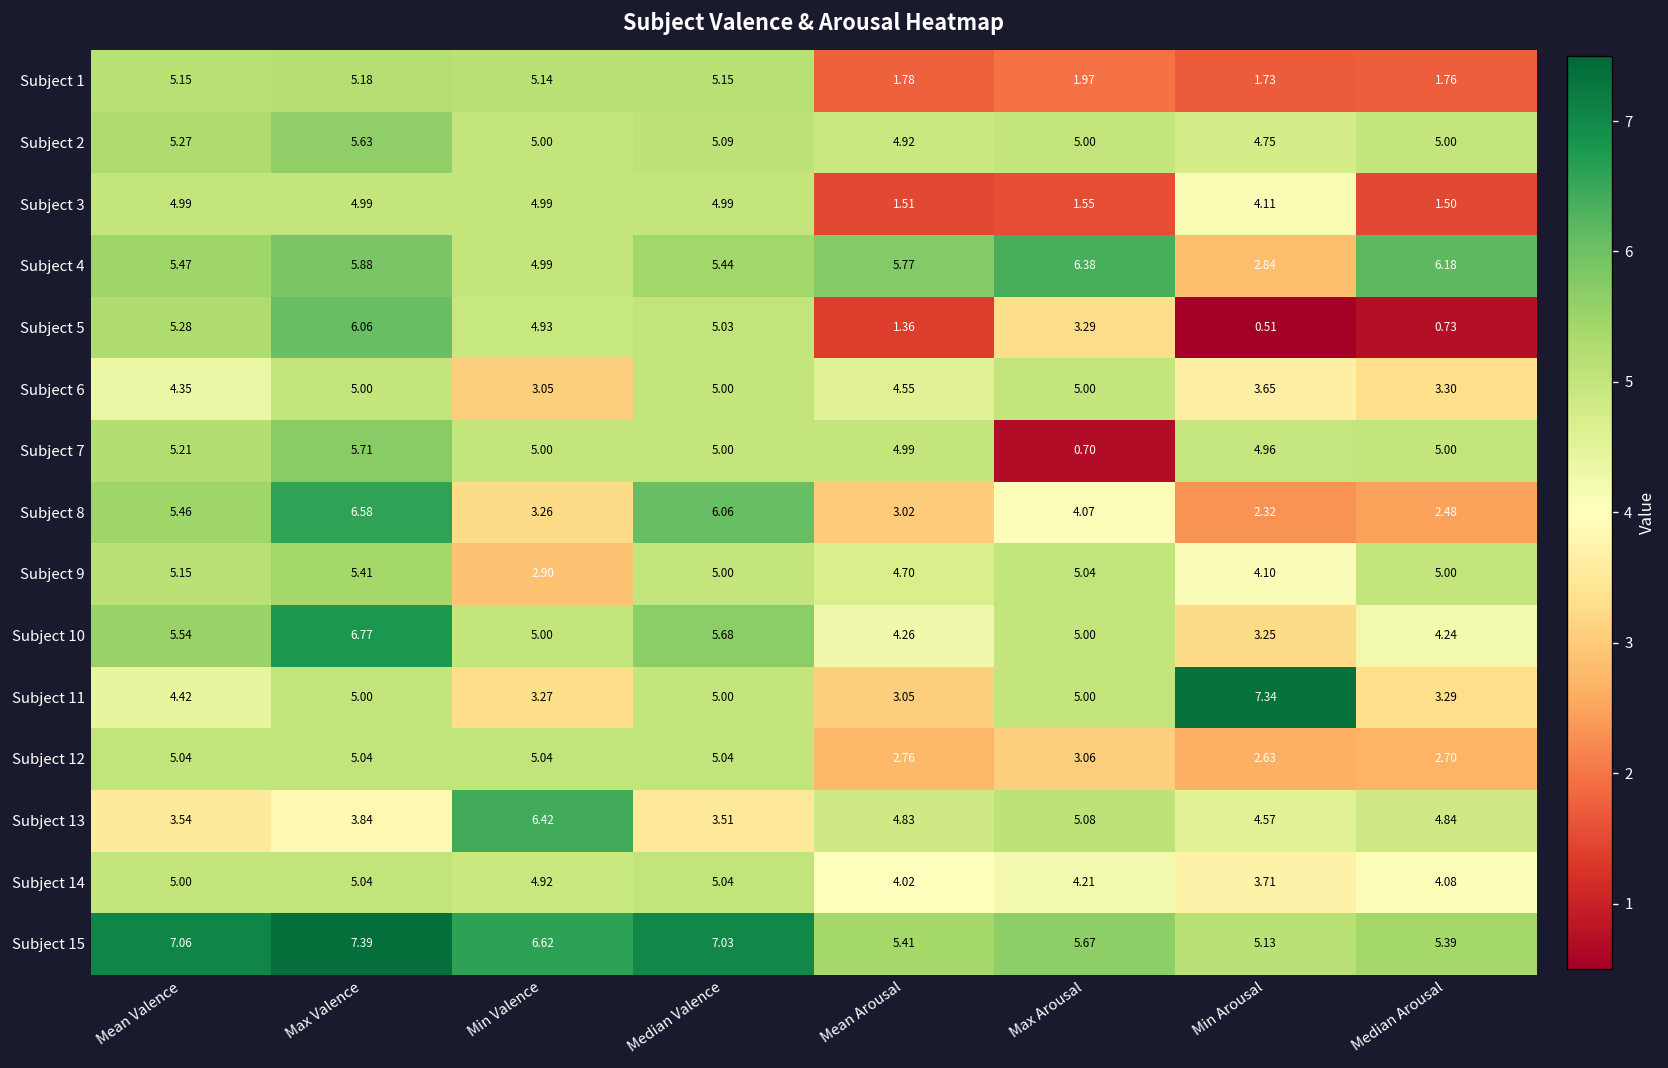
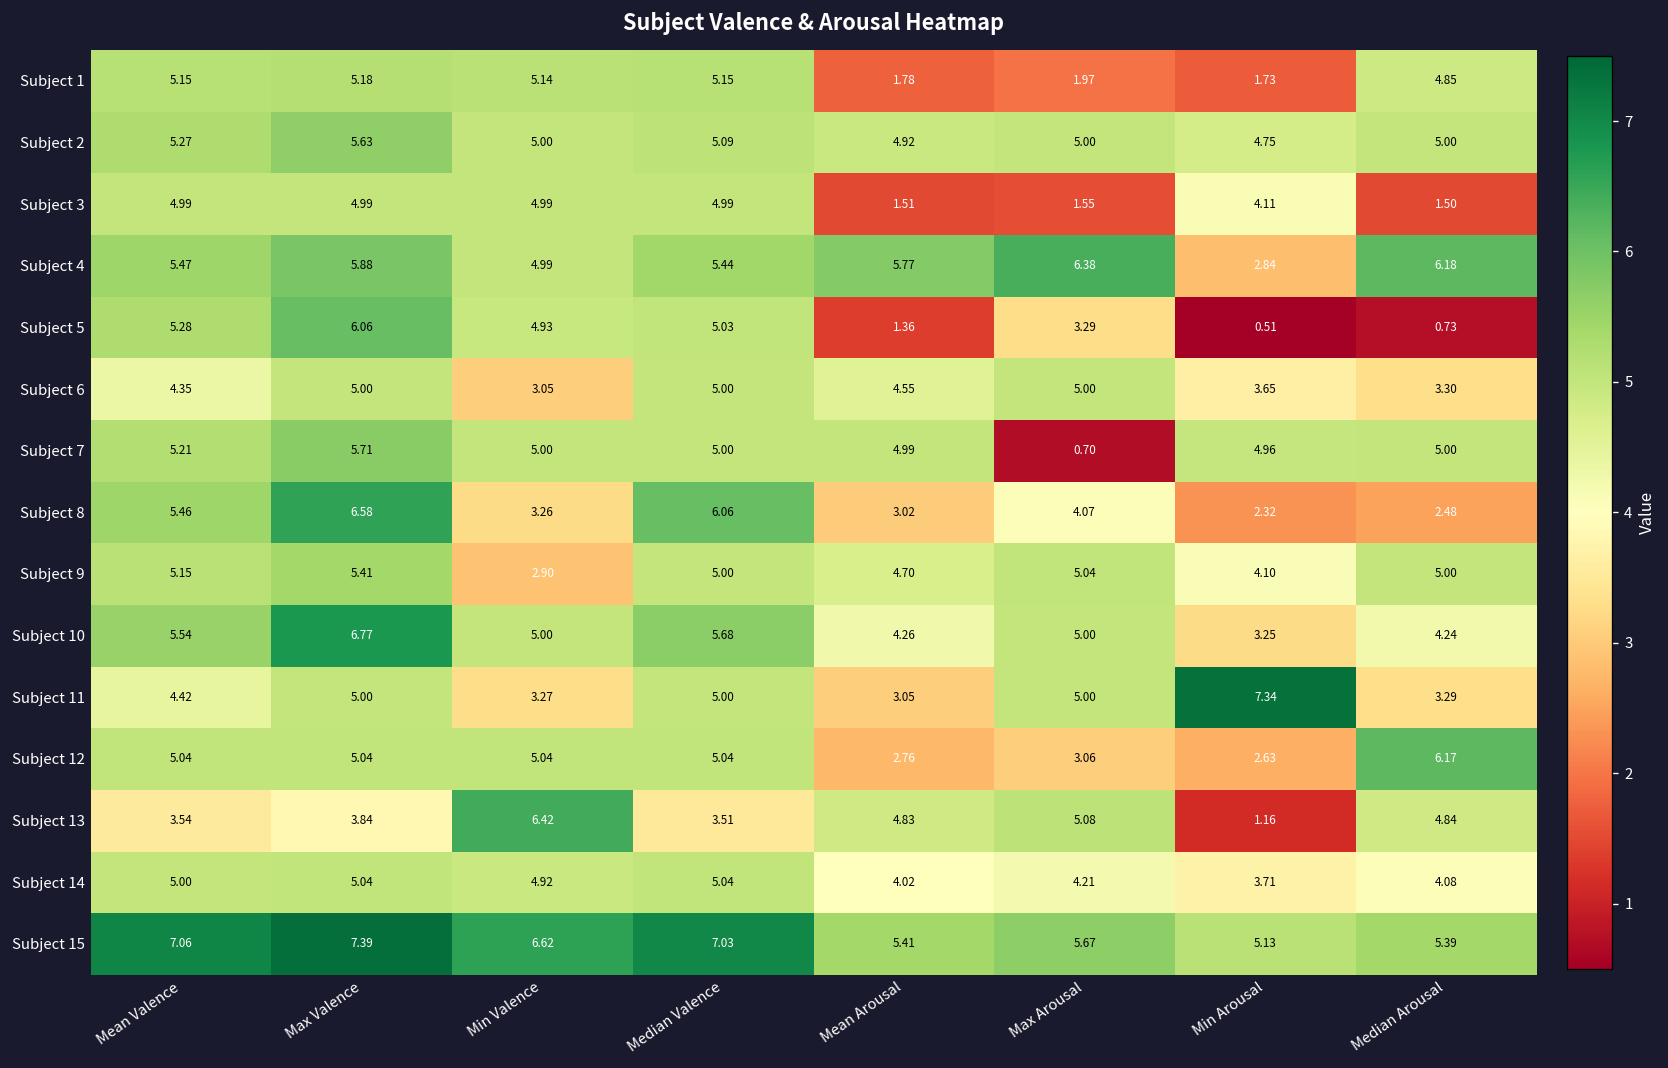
Subject 1, Median Arousal: 1.76 -> 4.85
Subject 12, Median Arousal: 2.70 -> 6.17
Subject 13, Min Arousal: 4.57 -> 1.16
